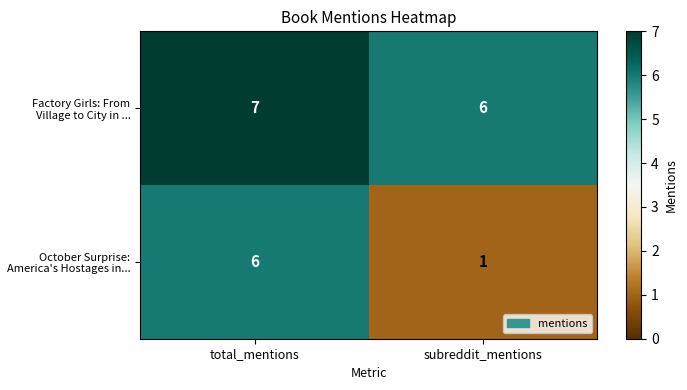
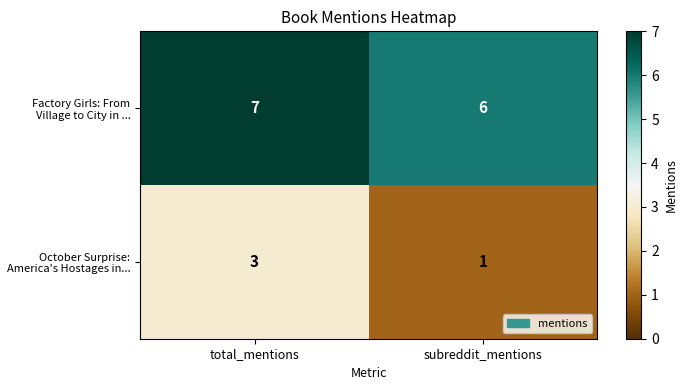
October Surprise: America's Hostages in..., total_mentions: 6 -> 3
